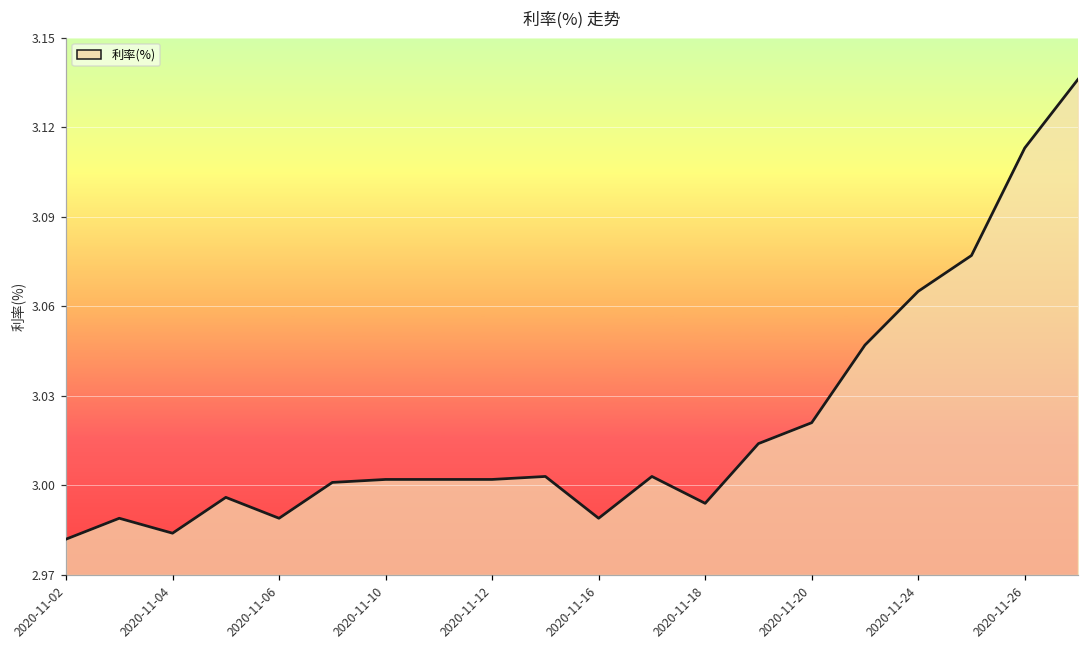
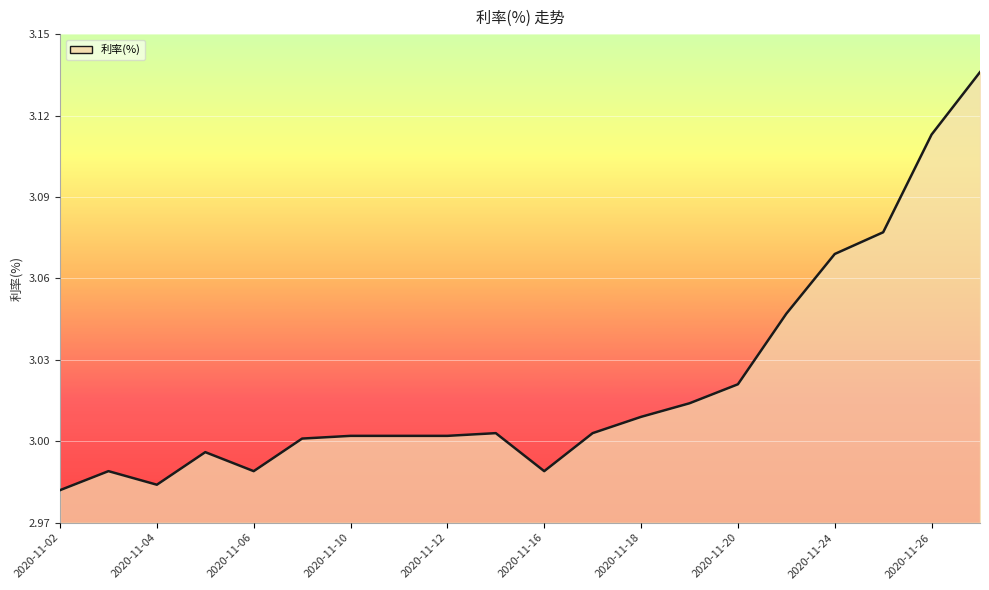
2020-11-18: 2.994 -> 3.009
2020-11-24: 3.065 -> 3.069
